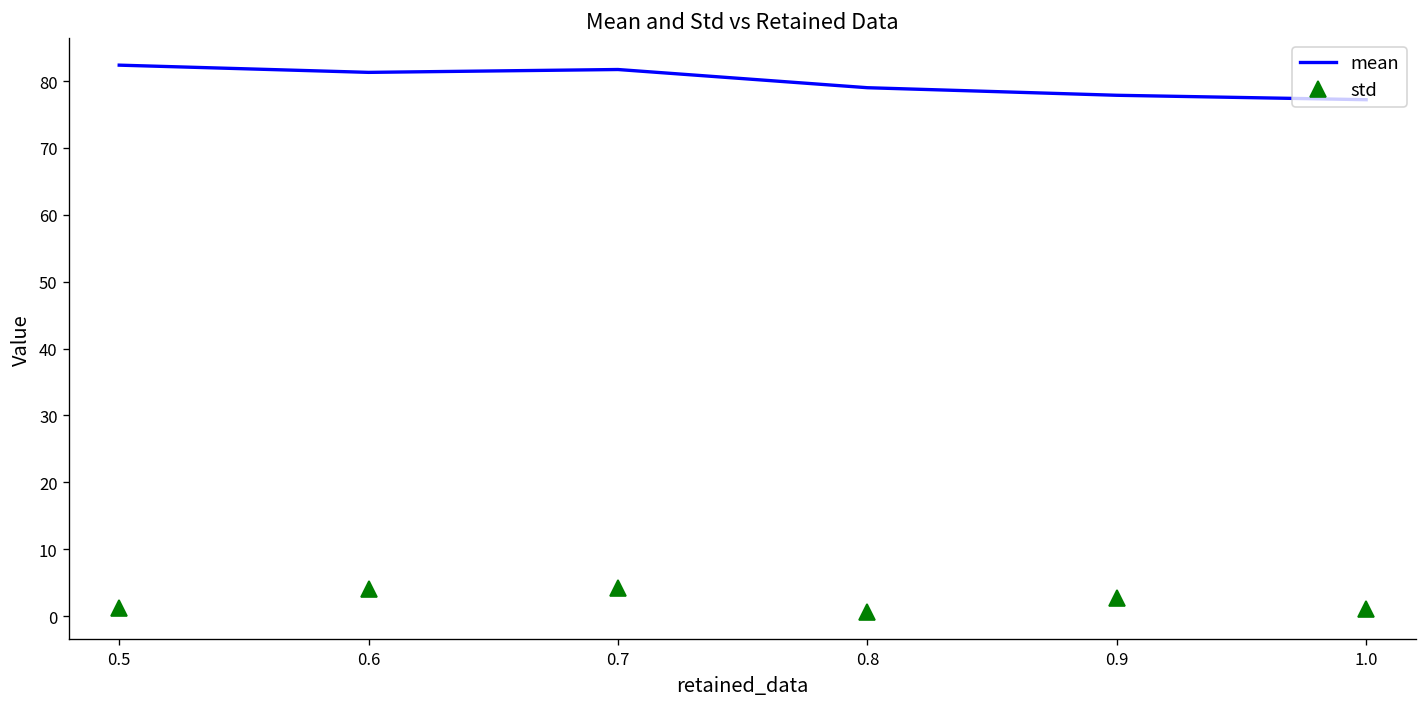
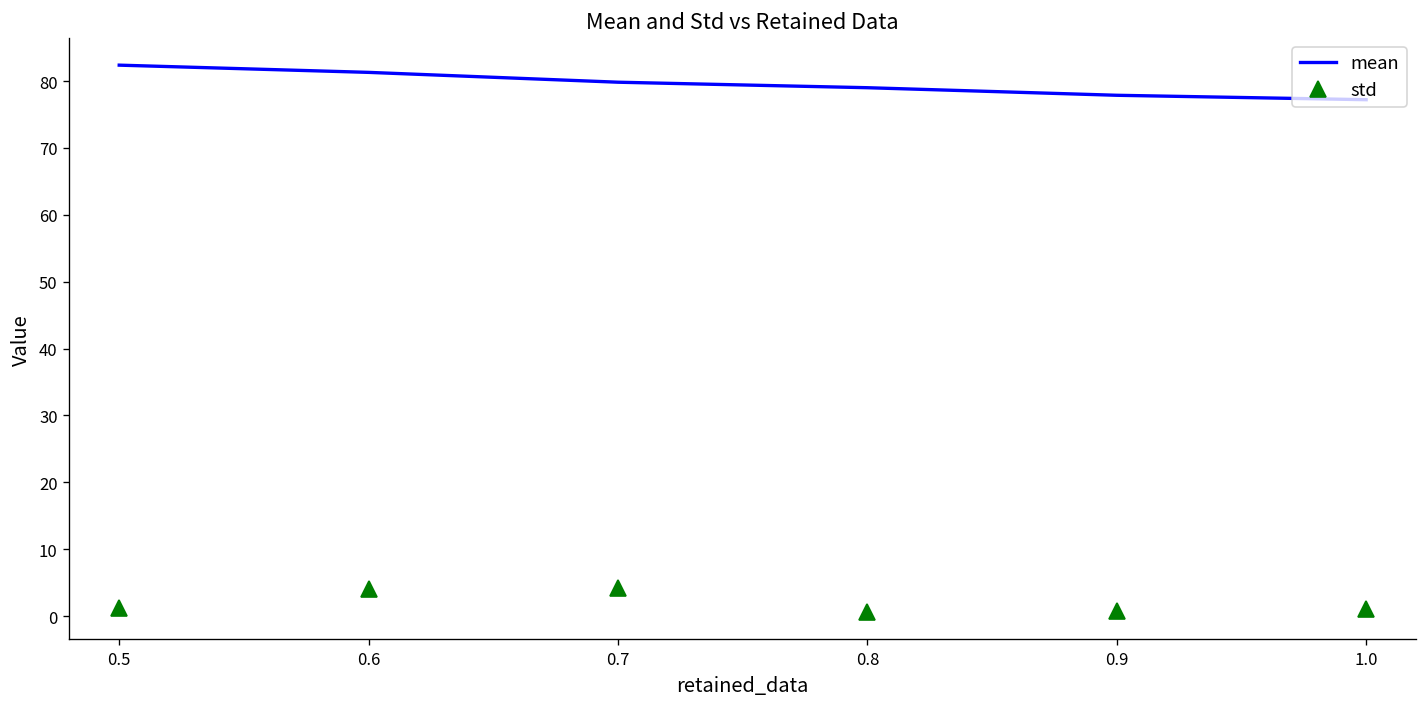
mean, 0.7: 82 -> 80
std, 0.9: 3 -> 1
